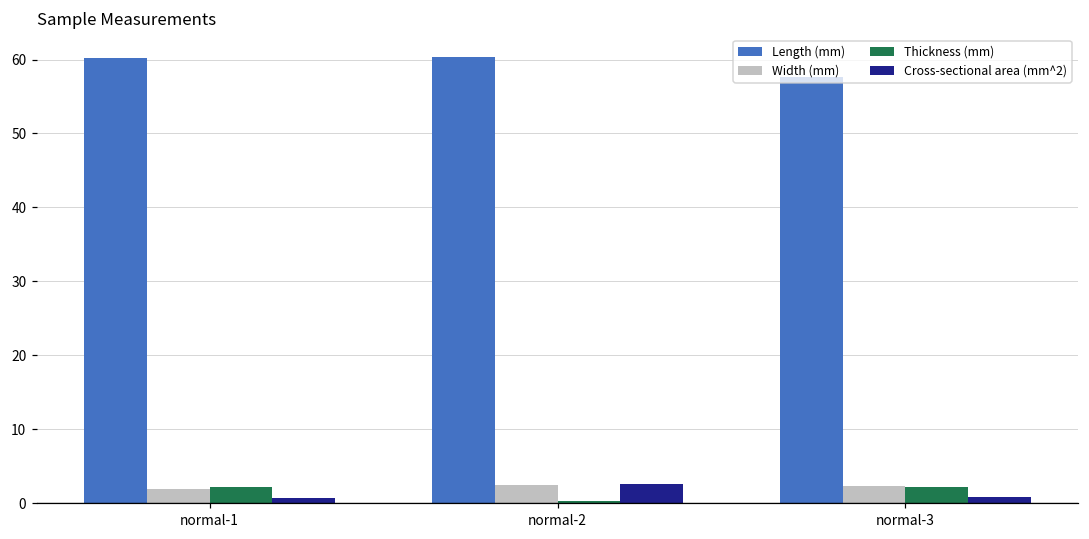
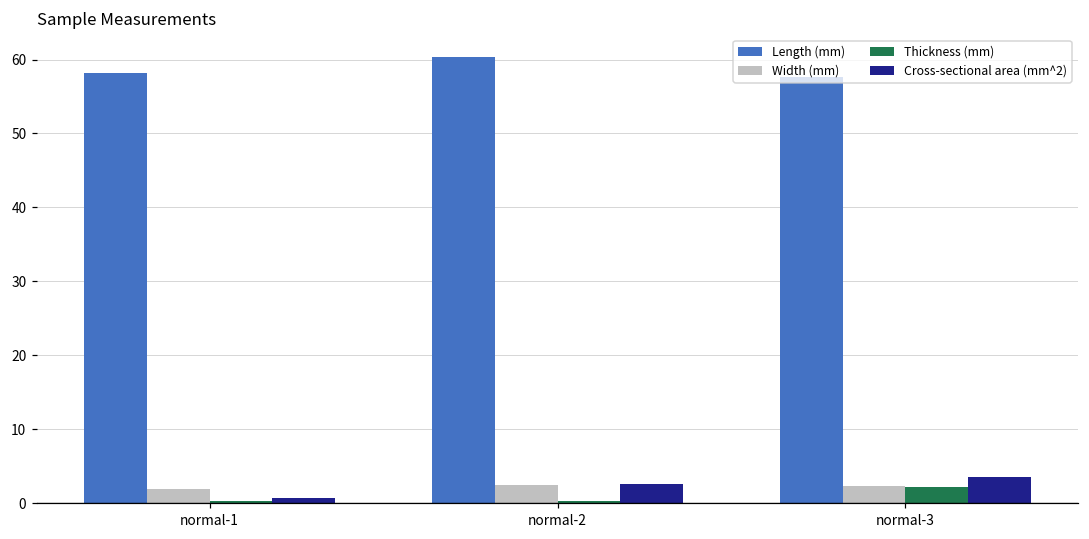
Length (mm), normal-1: 60 -> 58
Thickness (mm), normal-1: 2 -> 0
Cross-sectional area (mm^2), normal-3: 1 -> 4
